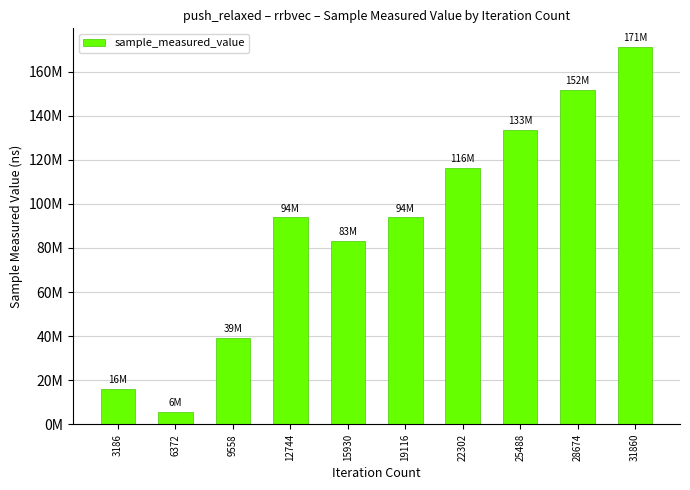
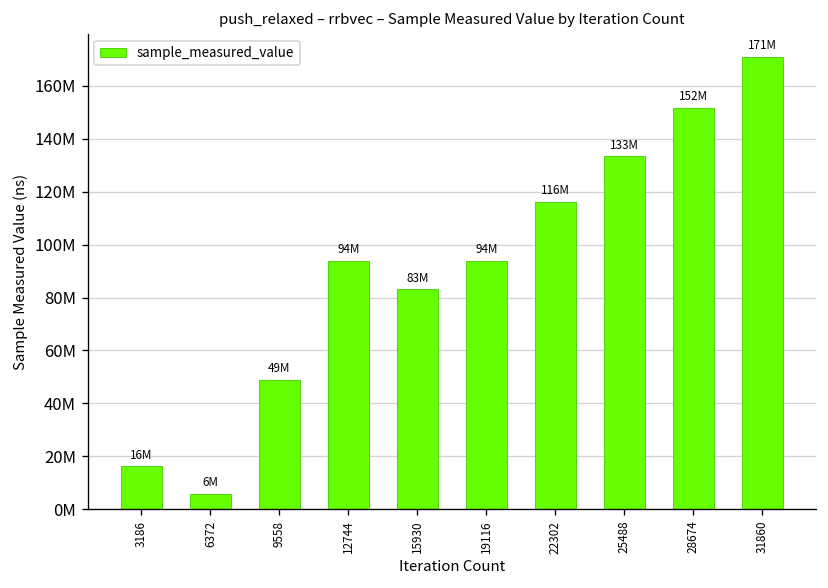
9558: 39M -> 49M
